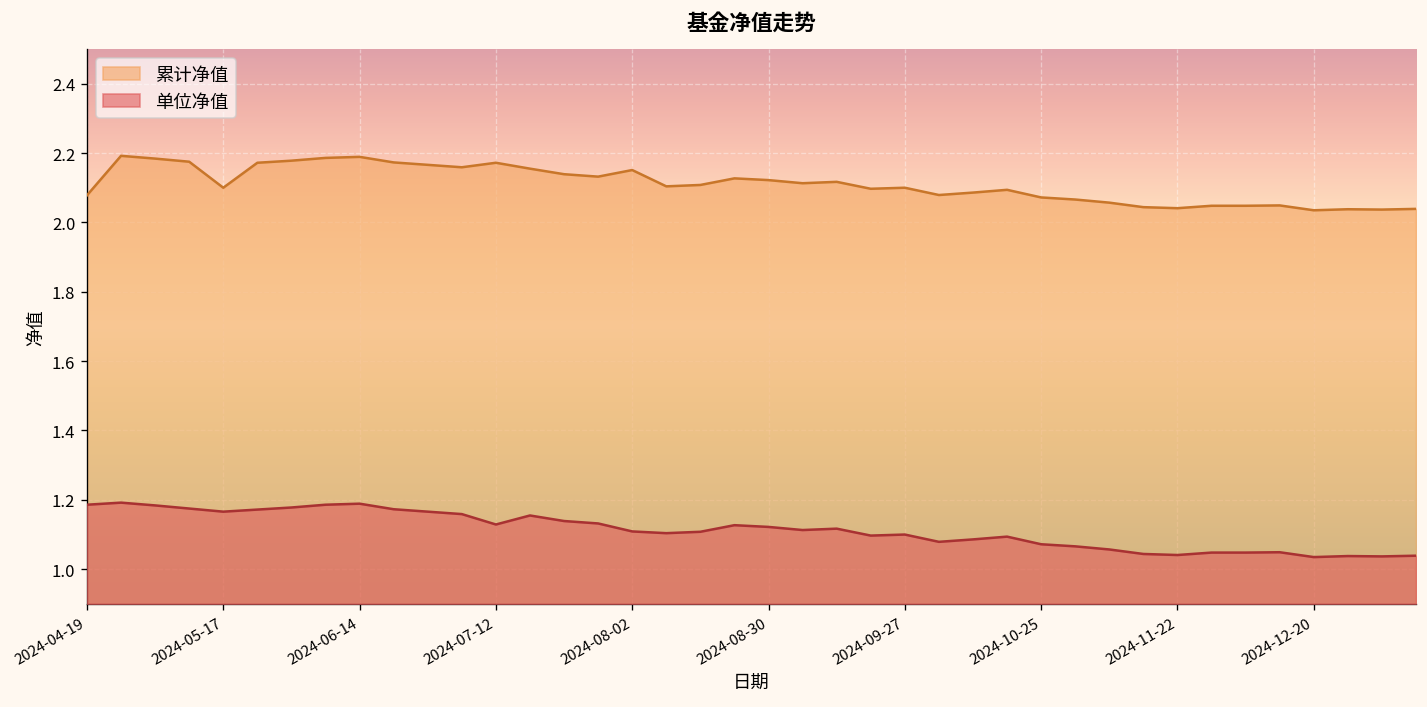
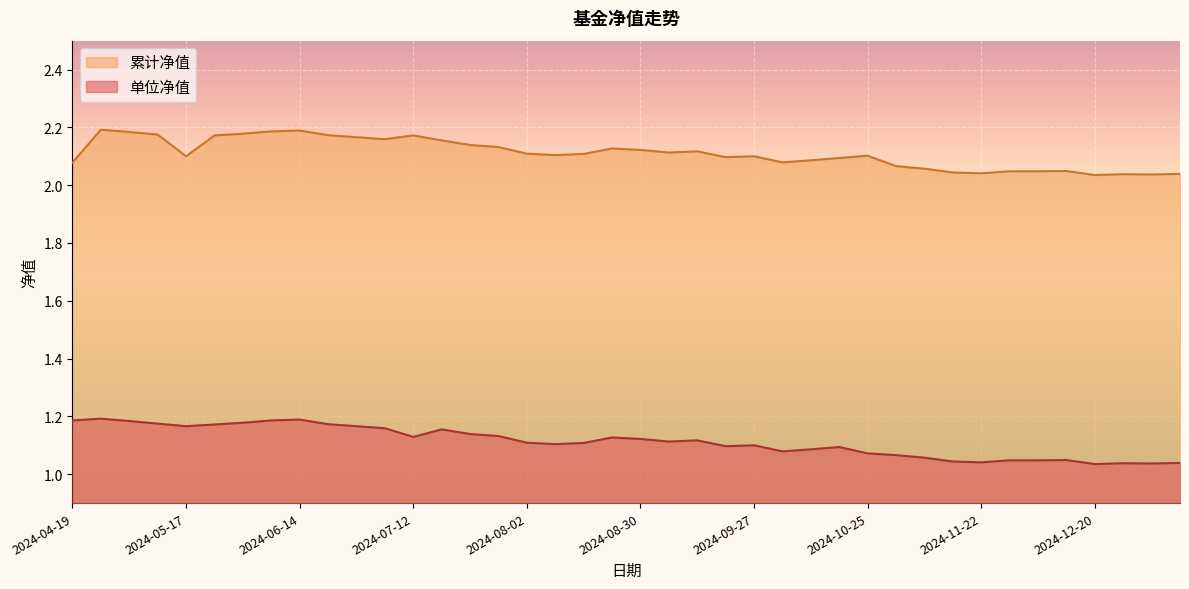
累计净值, 2024-08-02: 2.15 -> 2.11
累计净值, 2024-10-25: 2.07 -> 2.10
